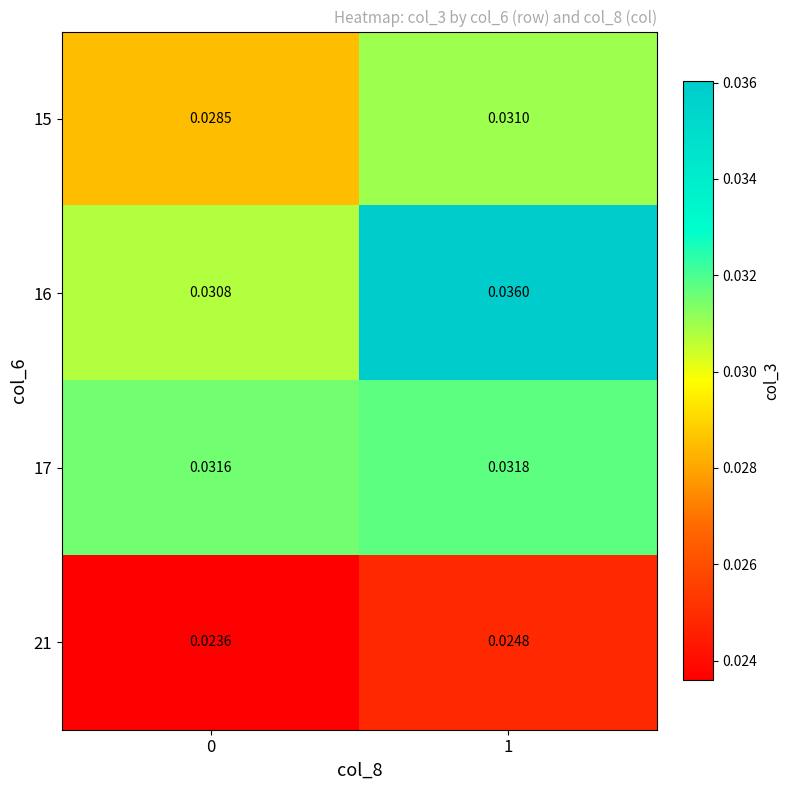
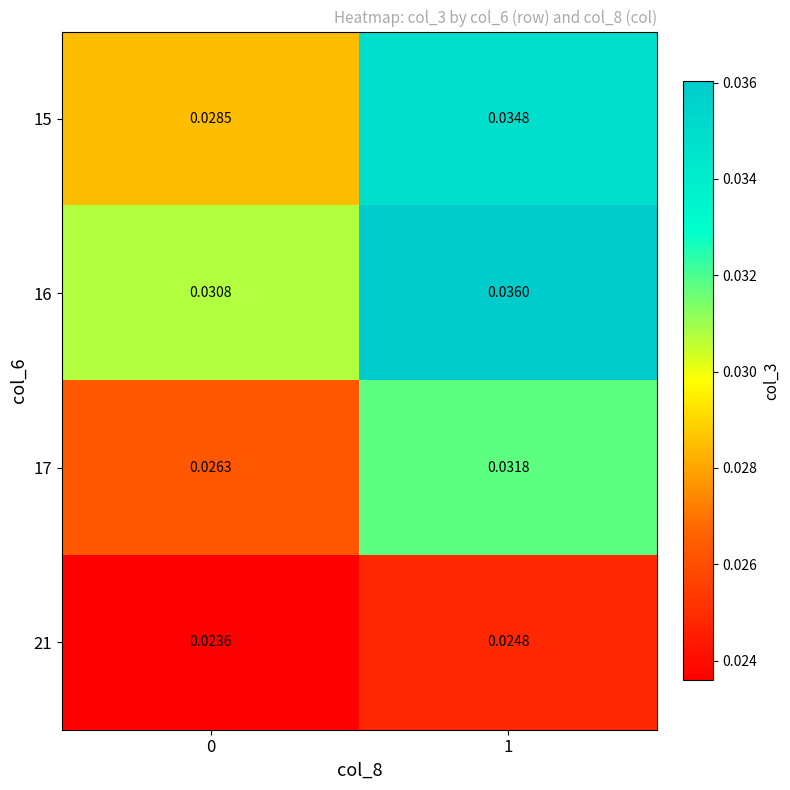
15, 1: 0.0310 -> 0.0348
17, 0: 0.0316 -> 0.0263
